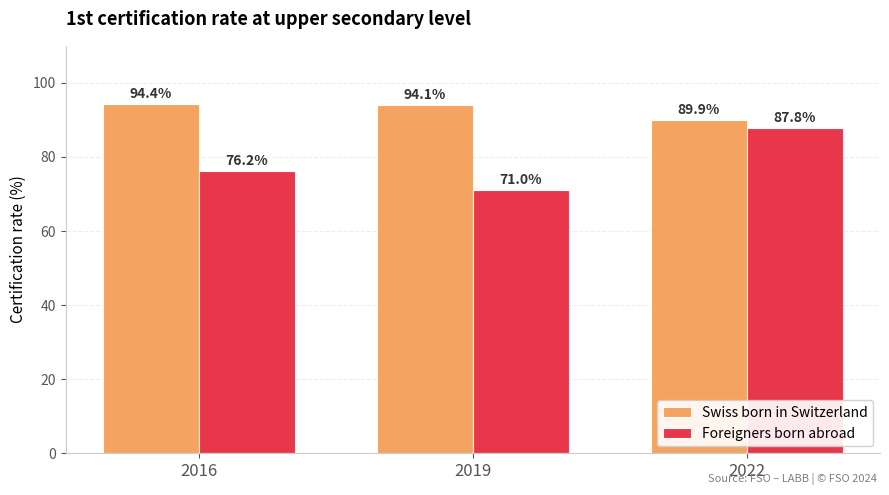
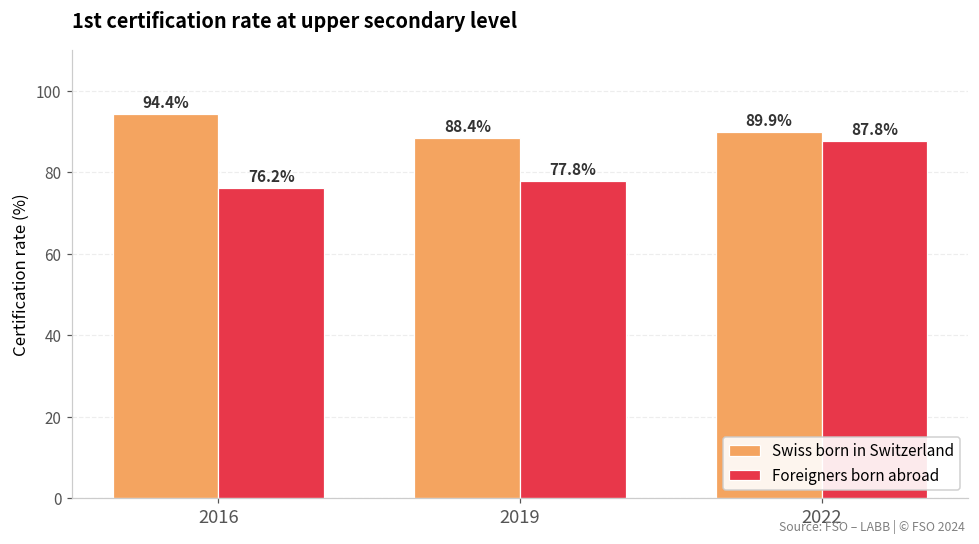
Swiss born in Switzerland, 2019: 94.1% -> 88.4%
Foreigners born abroad, 2019: 71.0% -> 77.8%
